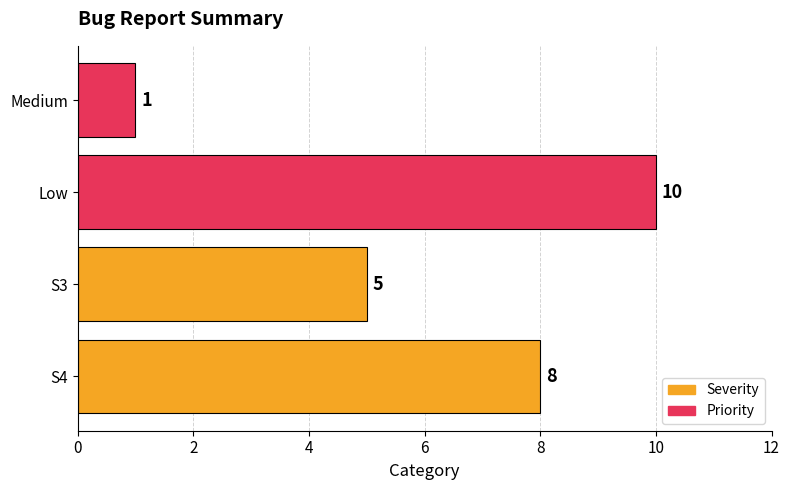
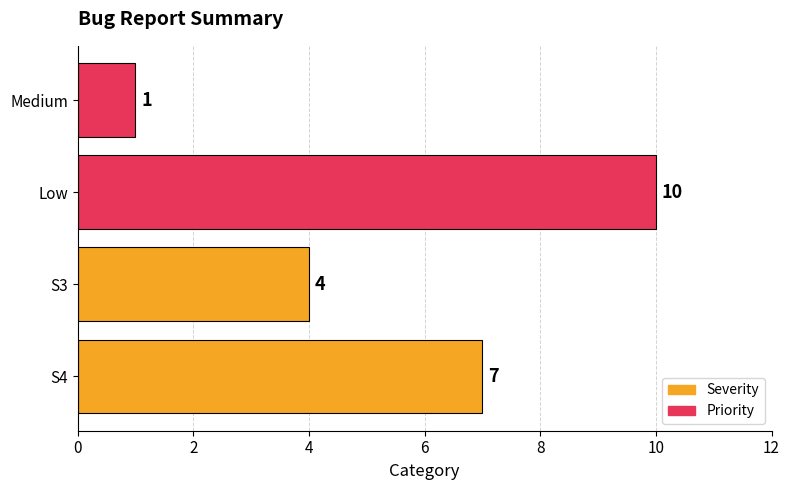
S3: 5 -> 4
S4: 8 -> 7
